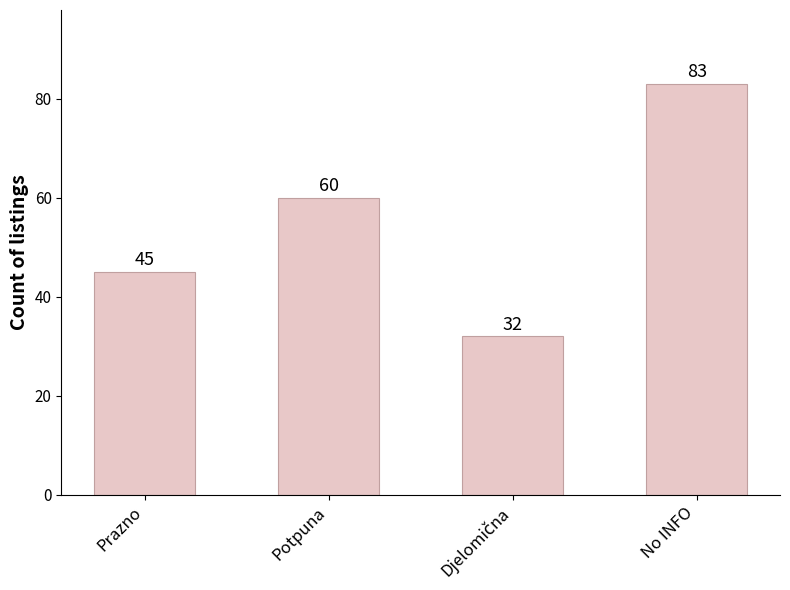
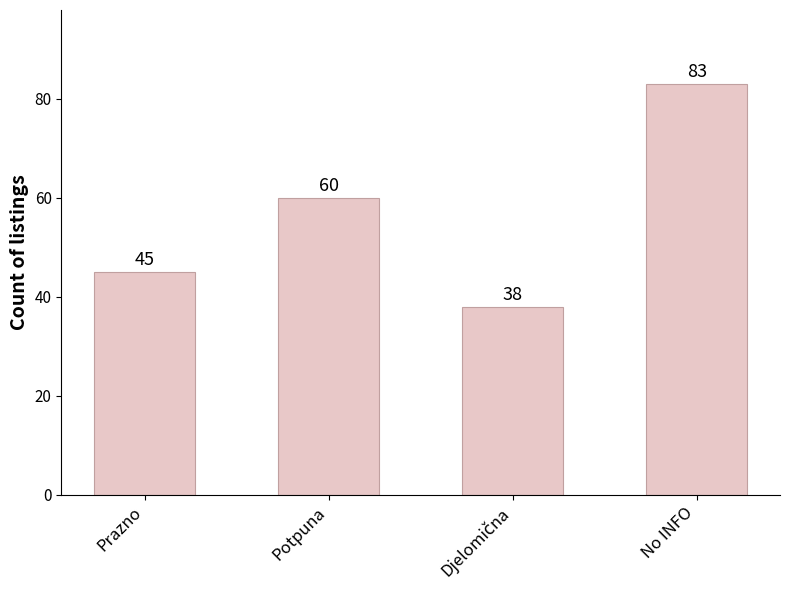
Djelomična: 32 -> 38
